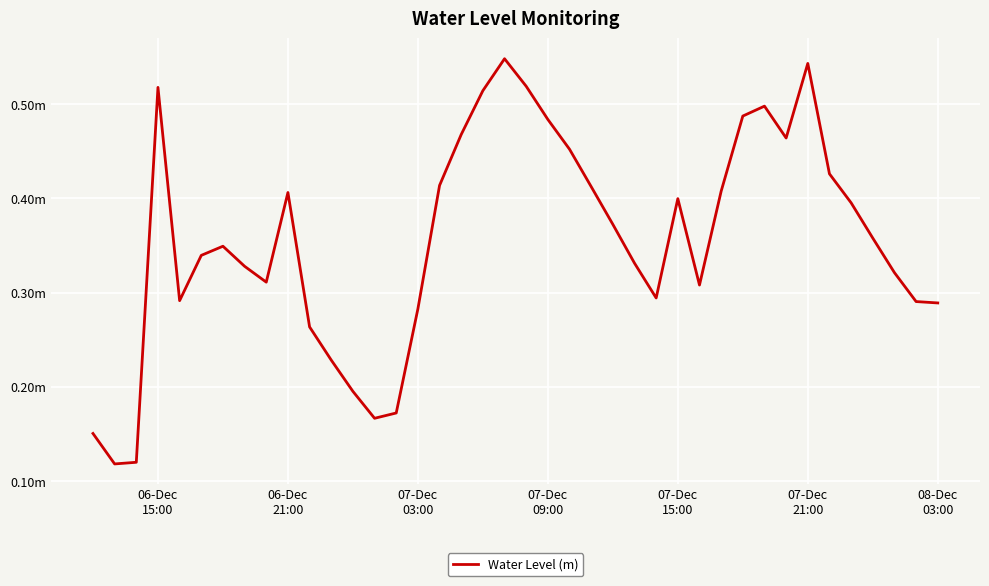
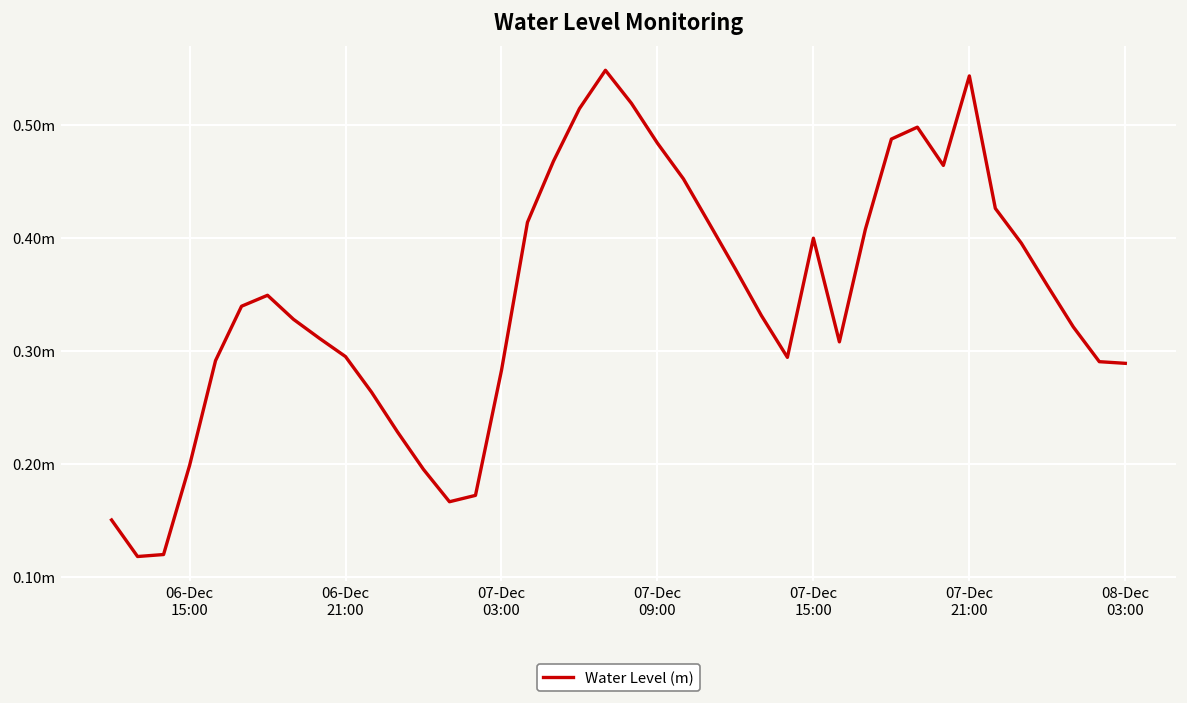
06-Dec 15:00: 0.52m -> 0.20m
06-Dec 21:00: 0.41m -> 0.30m
